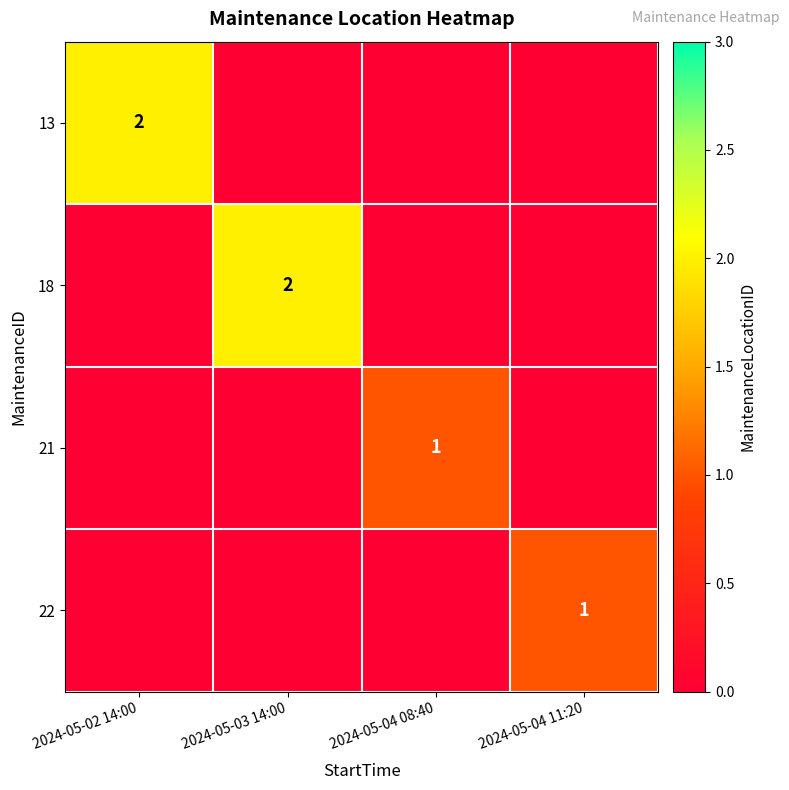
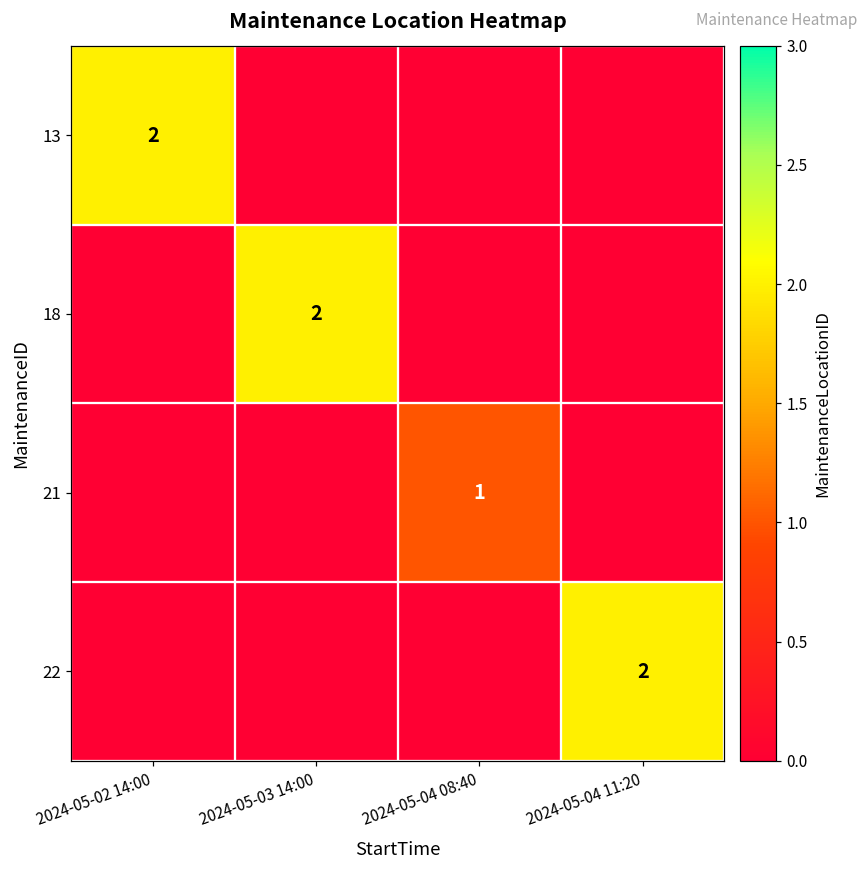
22, 2024-05-04 11:20: 1 -> 2
